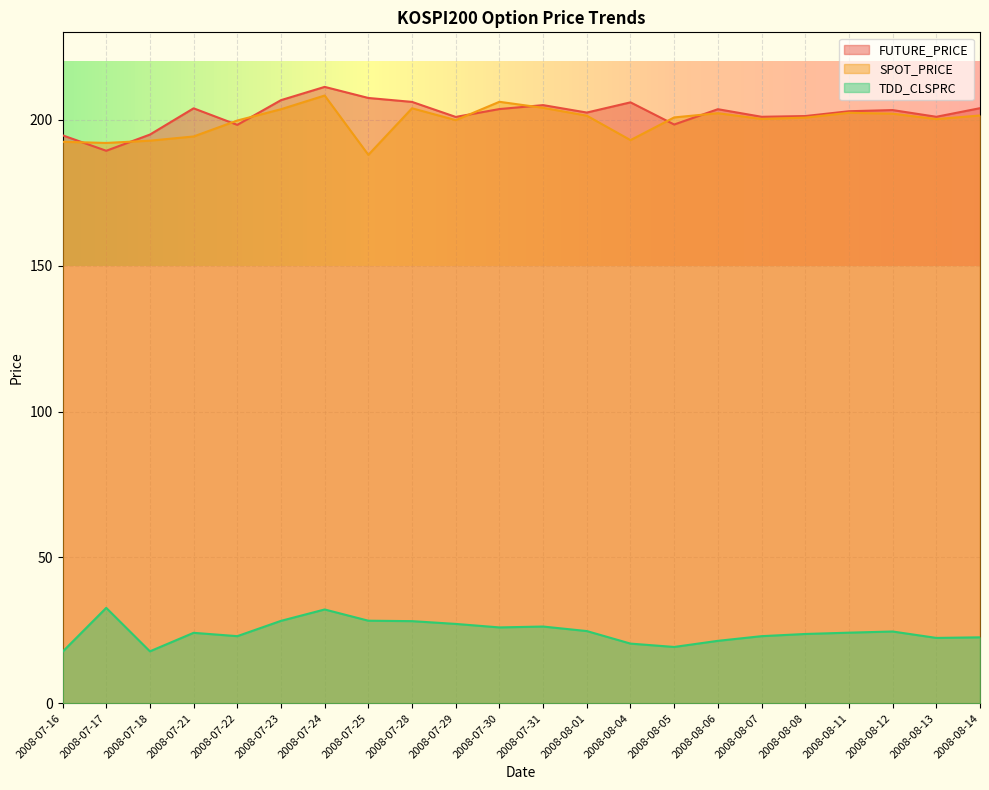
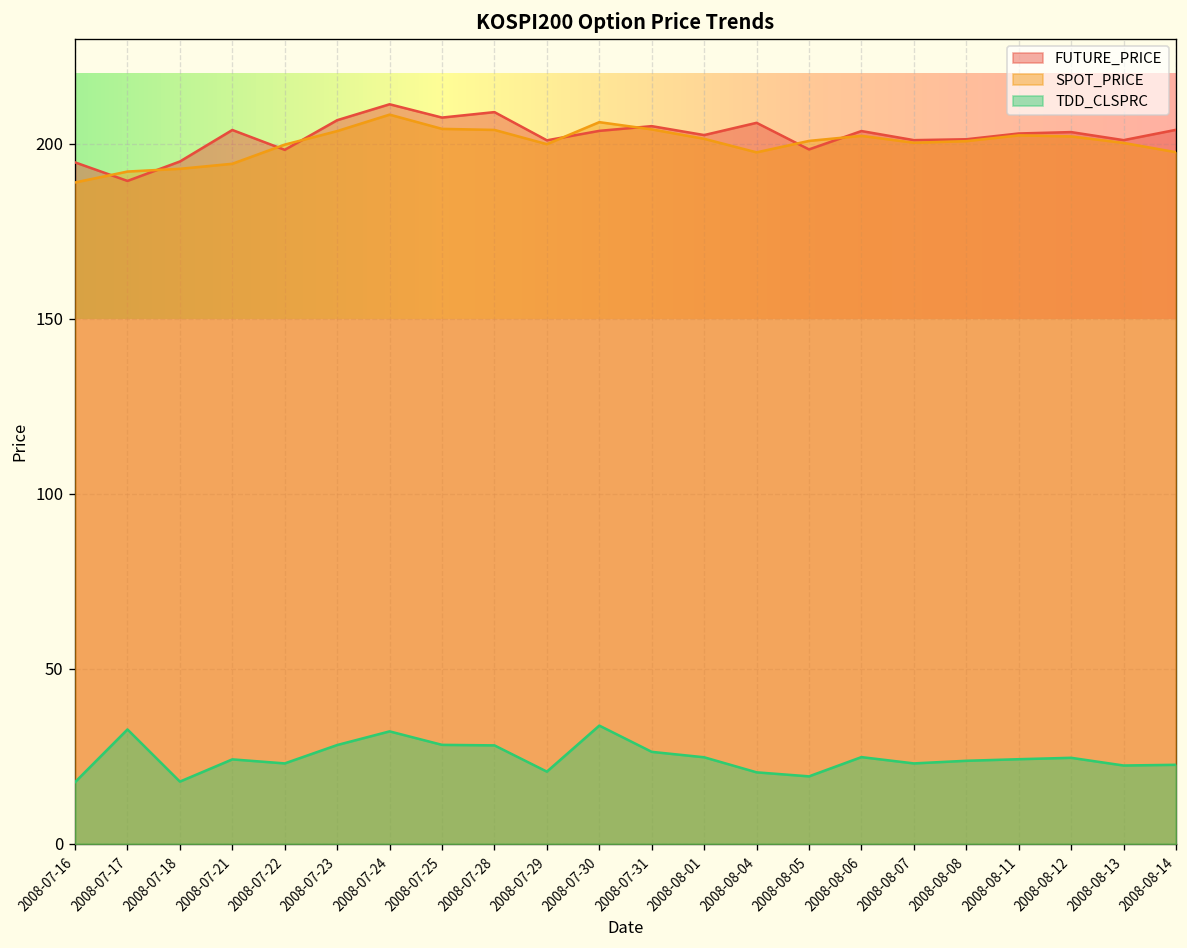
SPOT_PRICE, 2008-07-16: 192 -> 189
SPOT_PRICE, 2008-07-25: 188 -> 204
FUTURE_PRICE, 2008-07-28: 206 -> 209
TDD_CLSPRC, 2008-07-29: 27 -> 21
TDD_CLSPRC, 2008-07-30: 26 -> 34
SPOT_PRICE, 2008-08-04: 193 -> 198
TDD_CLSPRC, 2008-08-06: 21 -> 25
SPOT_PRICE, 2008-08-14: 202 -> 198
